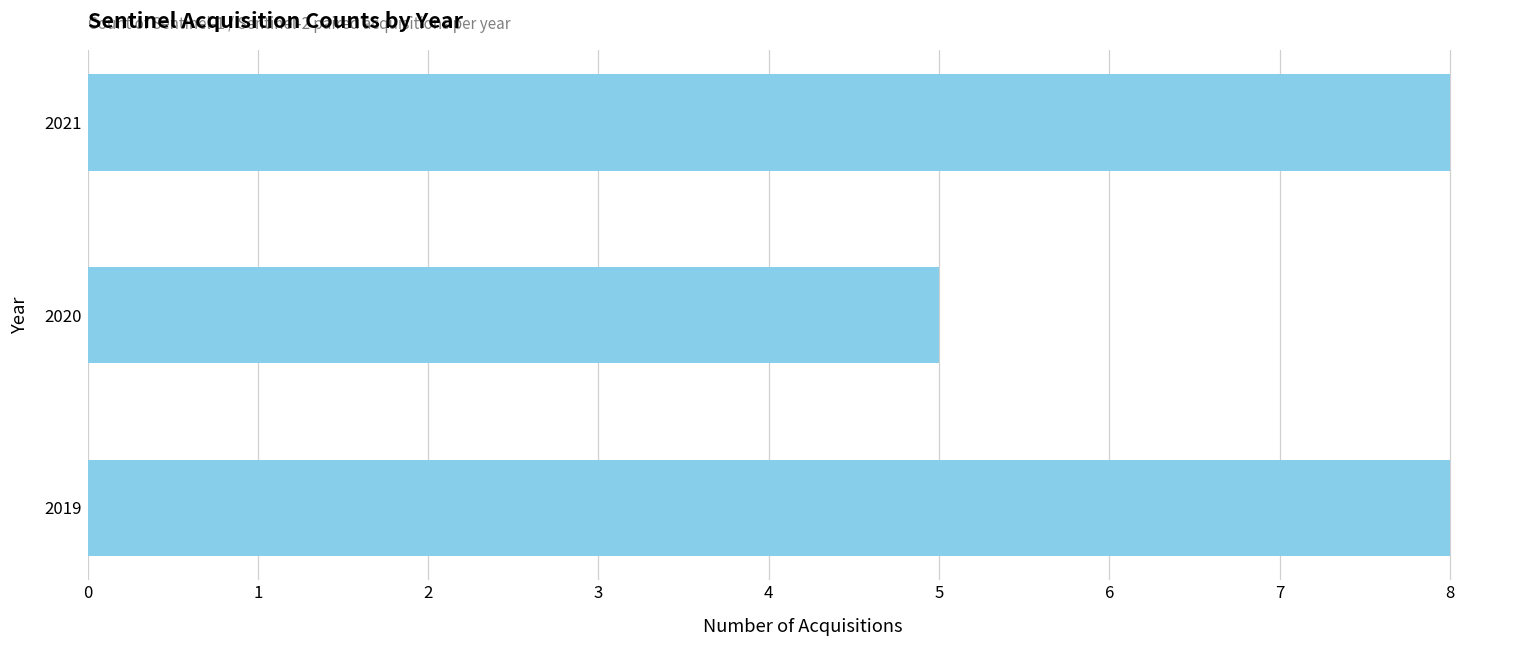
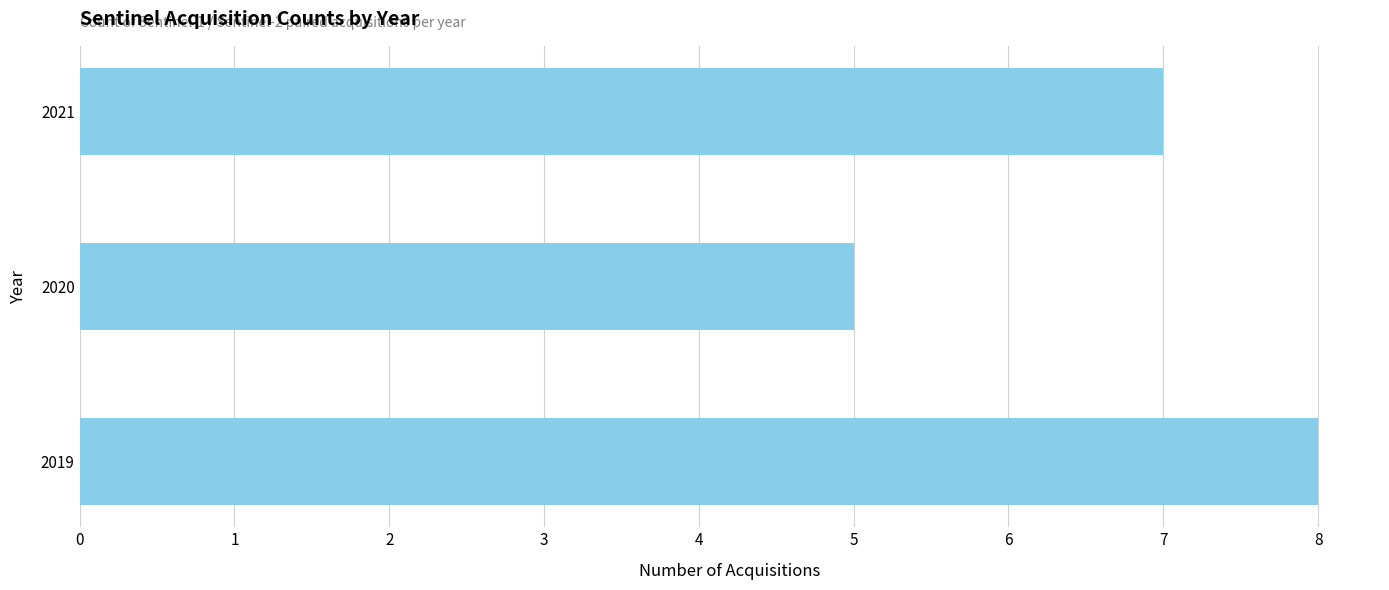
2021: 8 -> 7
